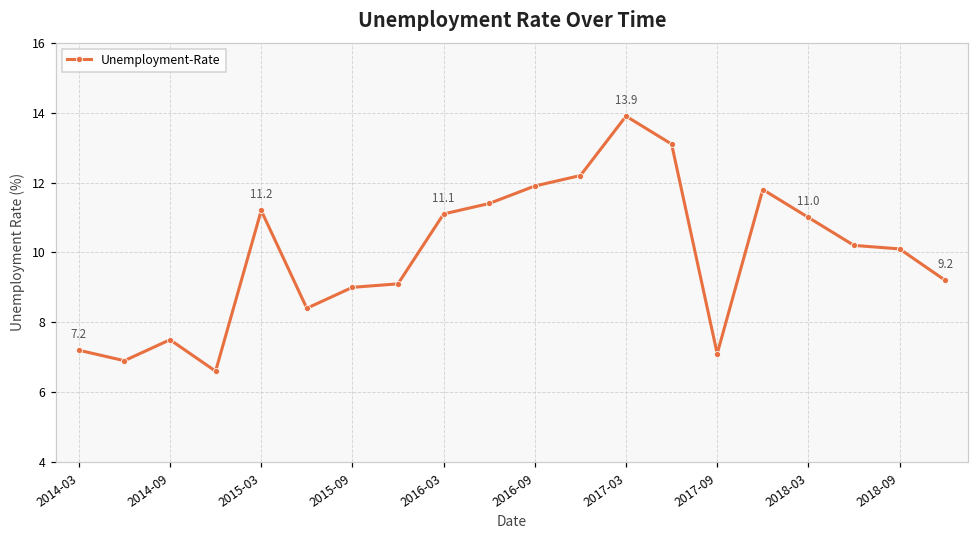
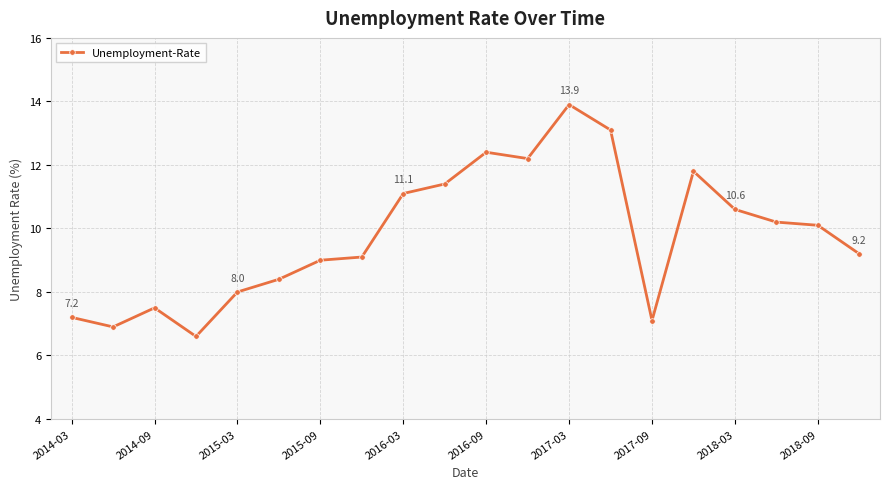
2015-03: 11.2 -> 8.0
2016-09: 11.9 -> 12.4
2018-03: 11.0 -> 10.6
